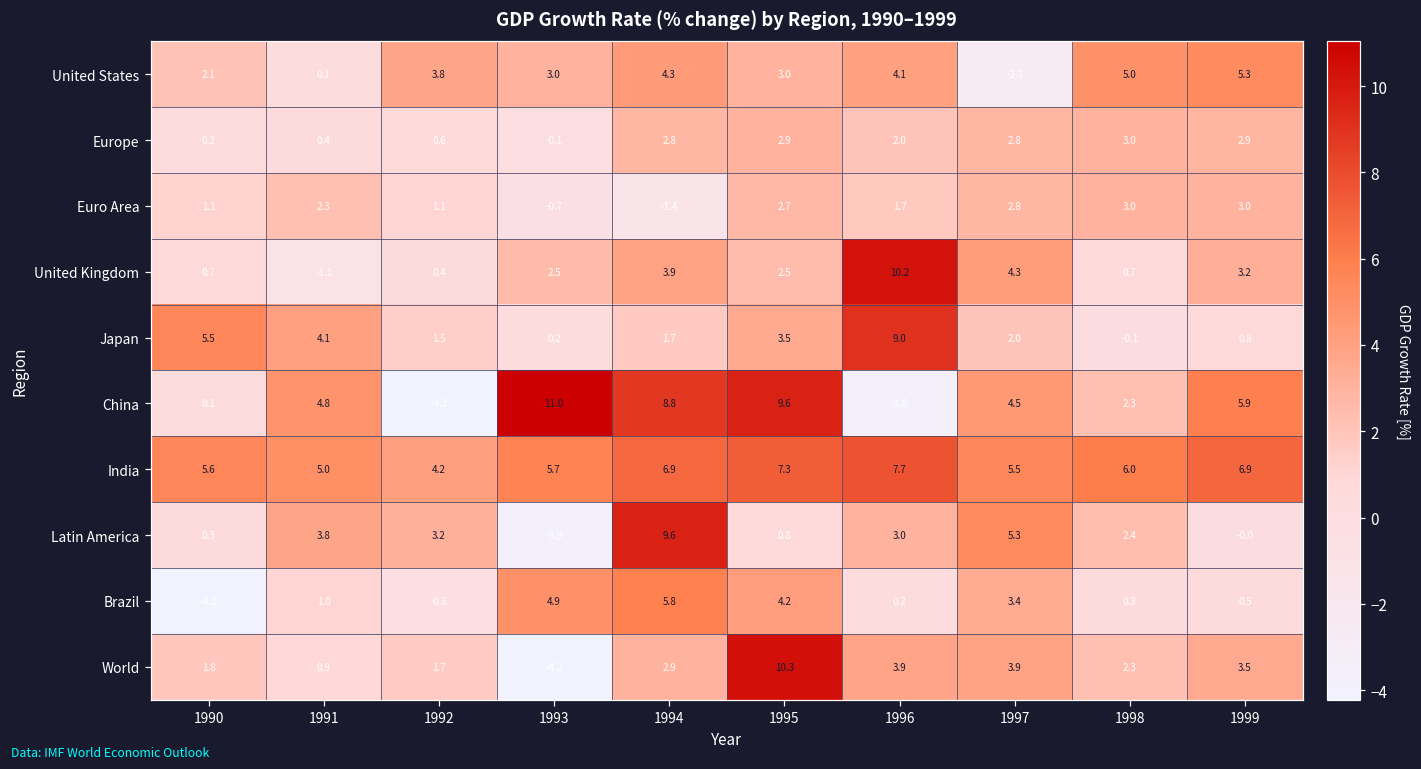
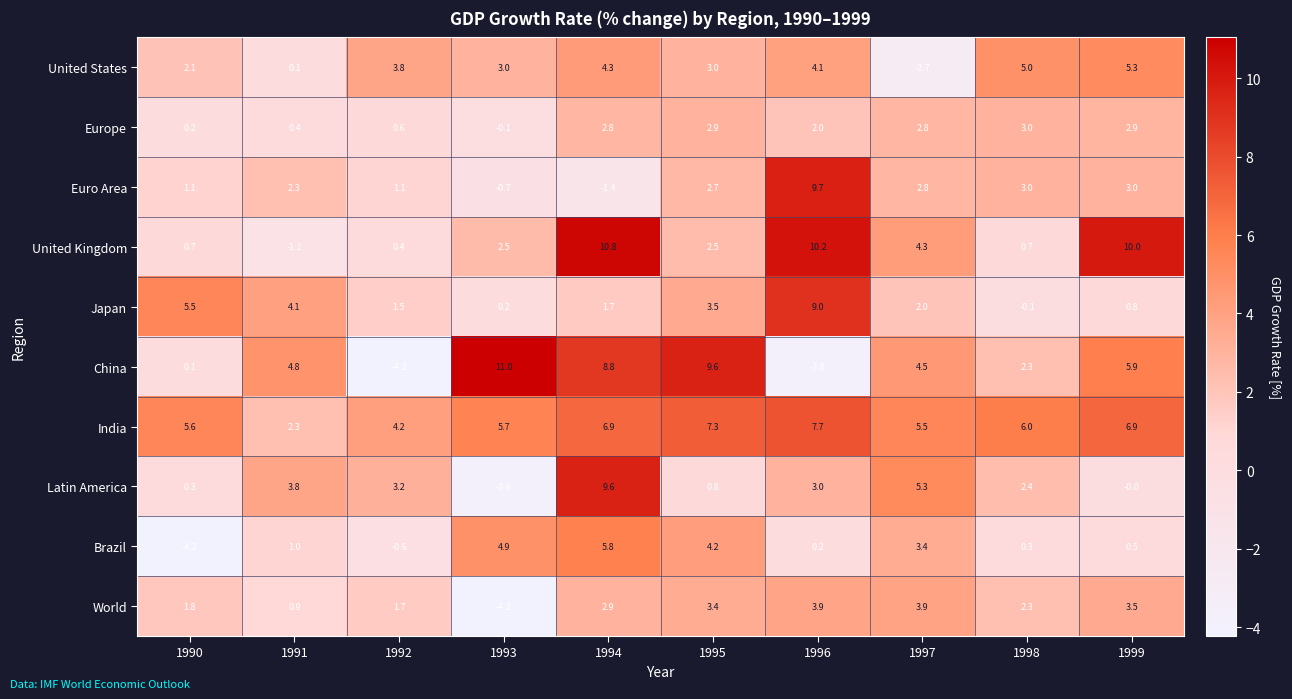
Euro Area, 1996: 1.7 -> 9.7
United Kingdom, 1994: 3.9 -> 10.8
United Kingdom, 1999: 3.2 -> 10.0
India, 1991: 5.0 -> 2.3
World, 1995: 10.3 -> 3.4
